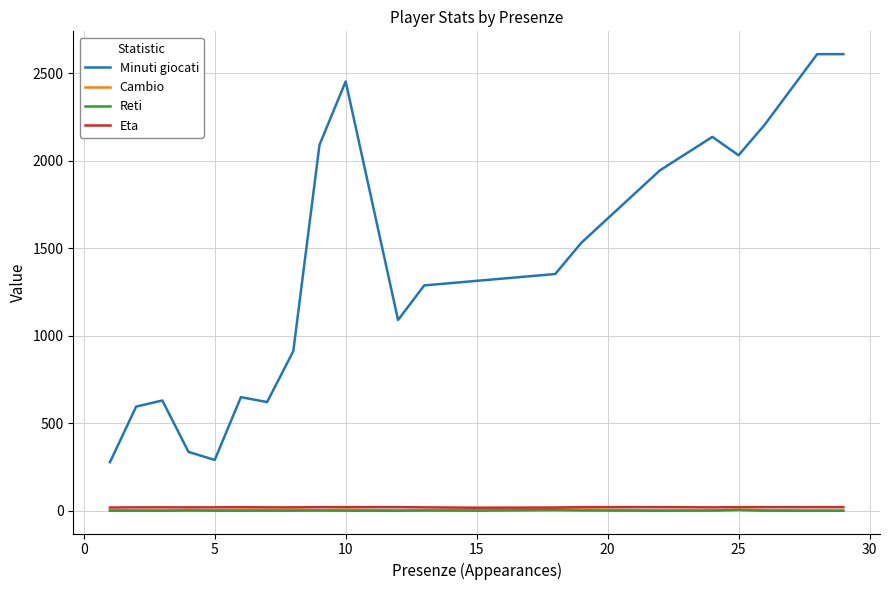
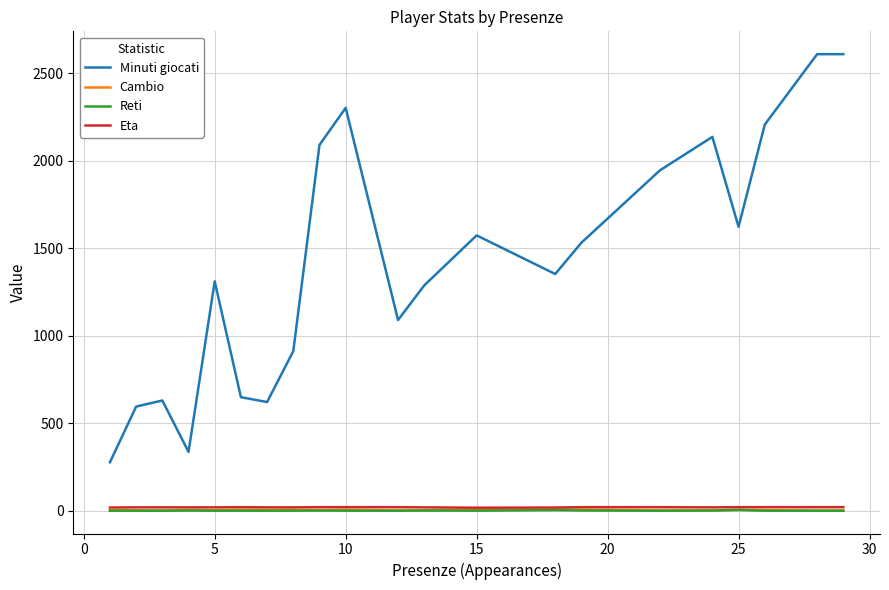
Minuti giocati, 5: 290 -> 1310
Minuti giocati, 10: 2450 -> 2300
Minuti giocati, 15: 1310 -> 1570
Minuti giocati, 25: 2030 -> 1620
